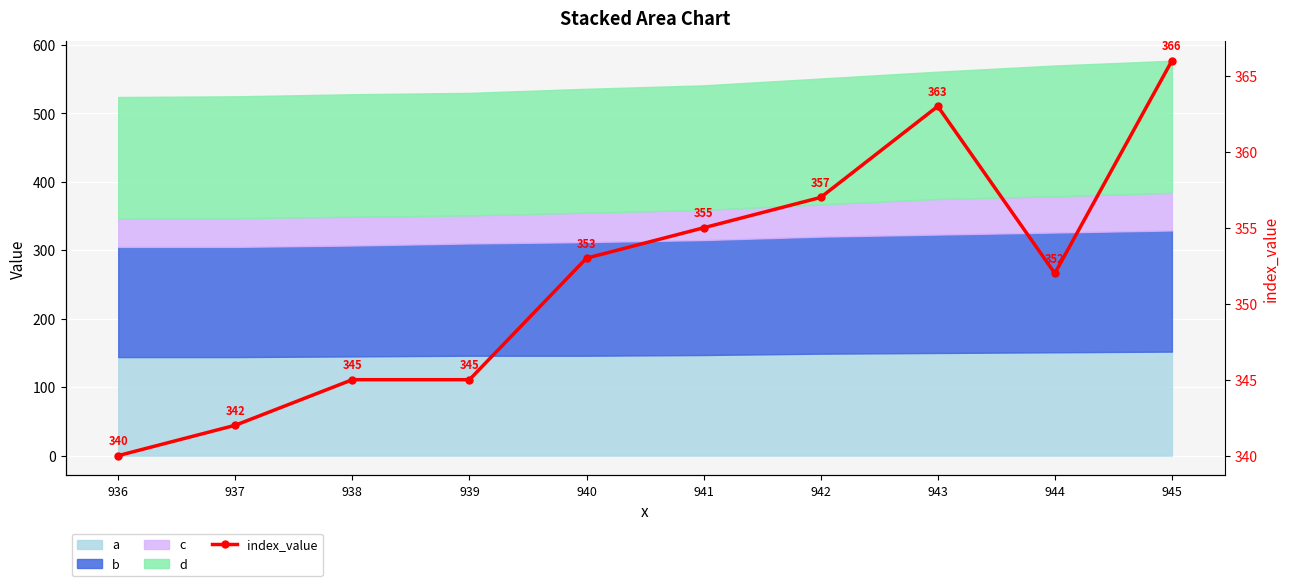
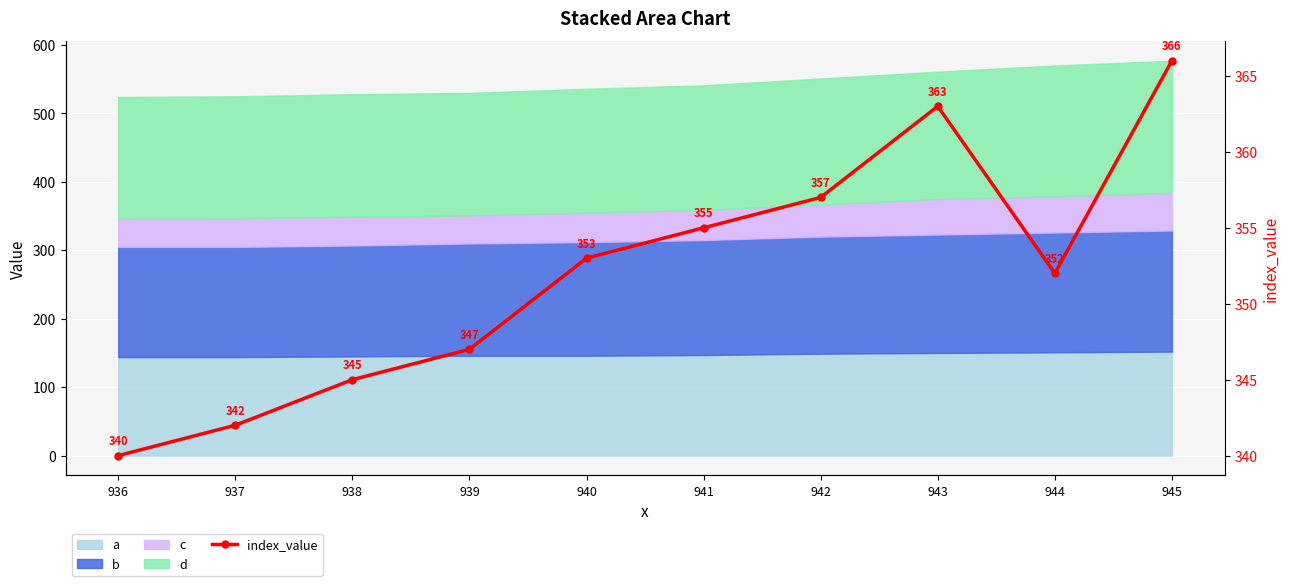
index_value, 939: 345 -> 347
